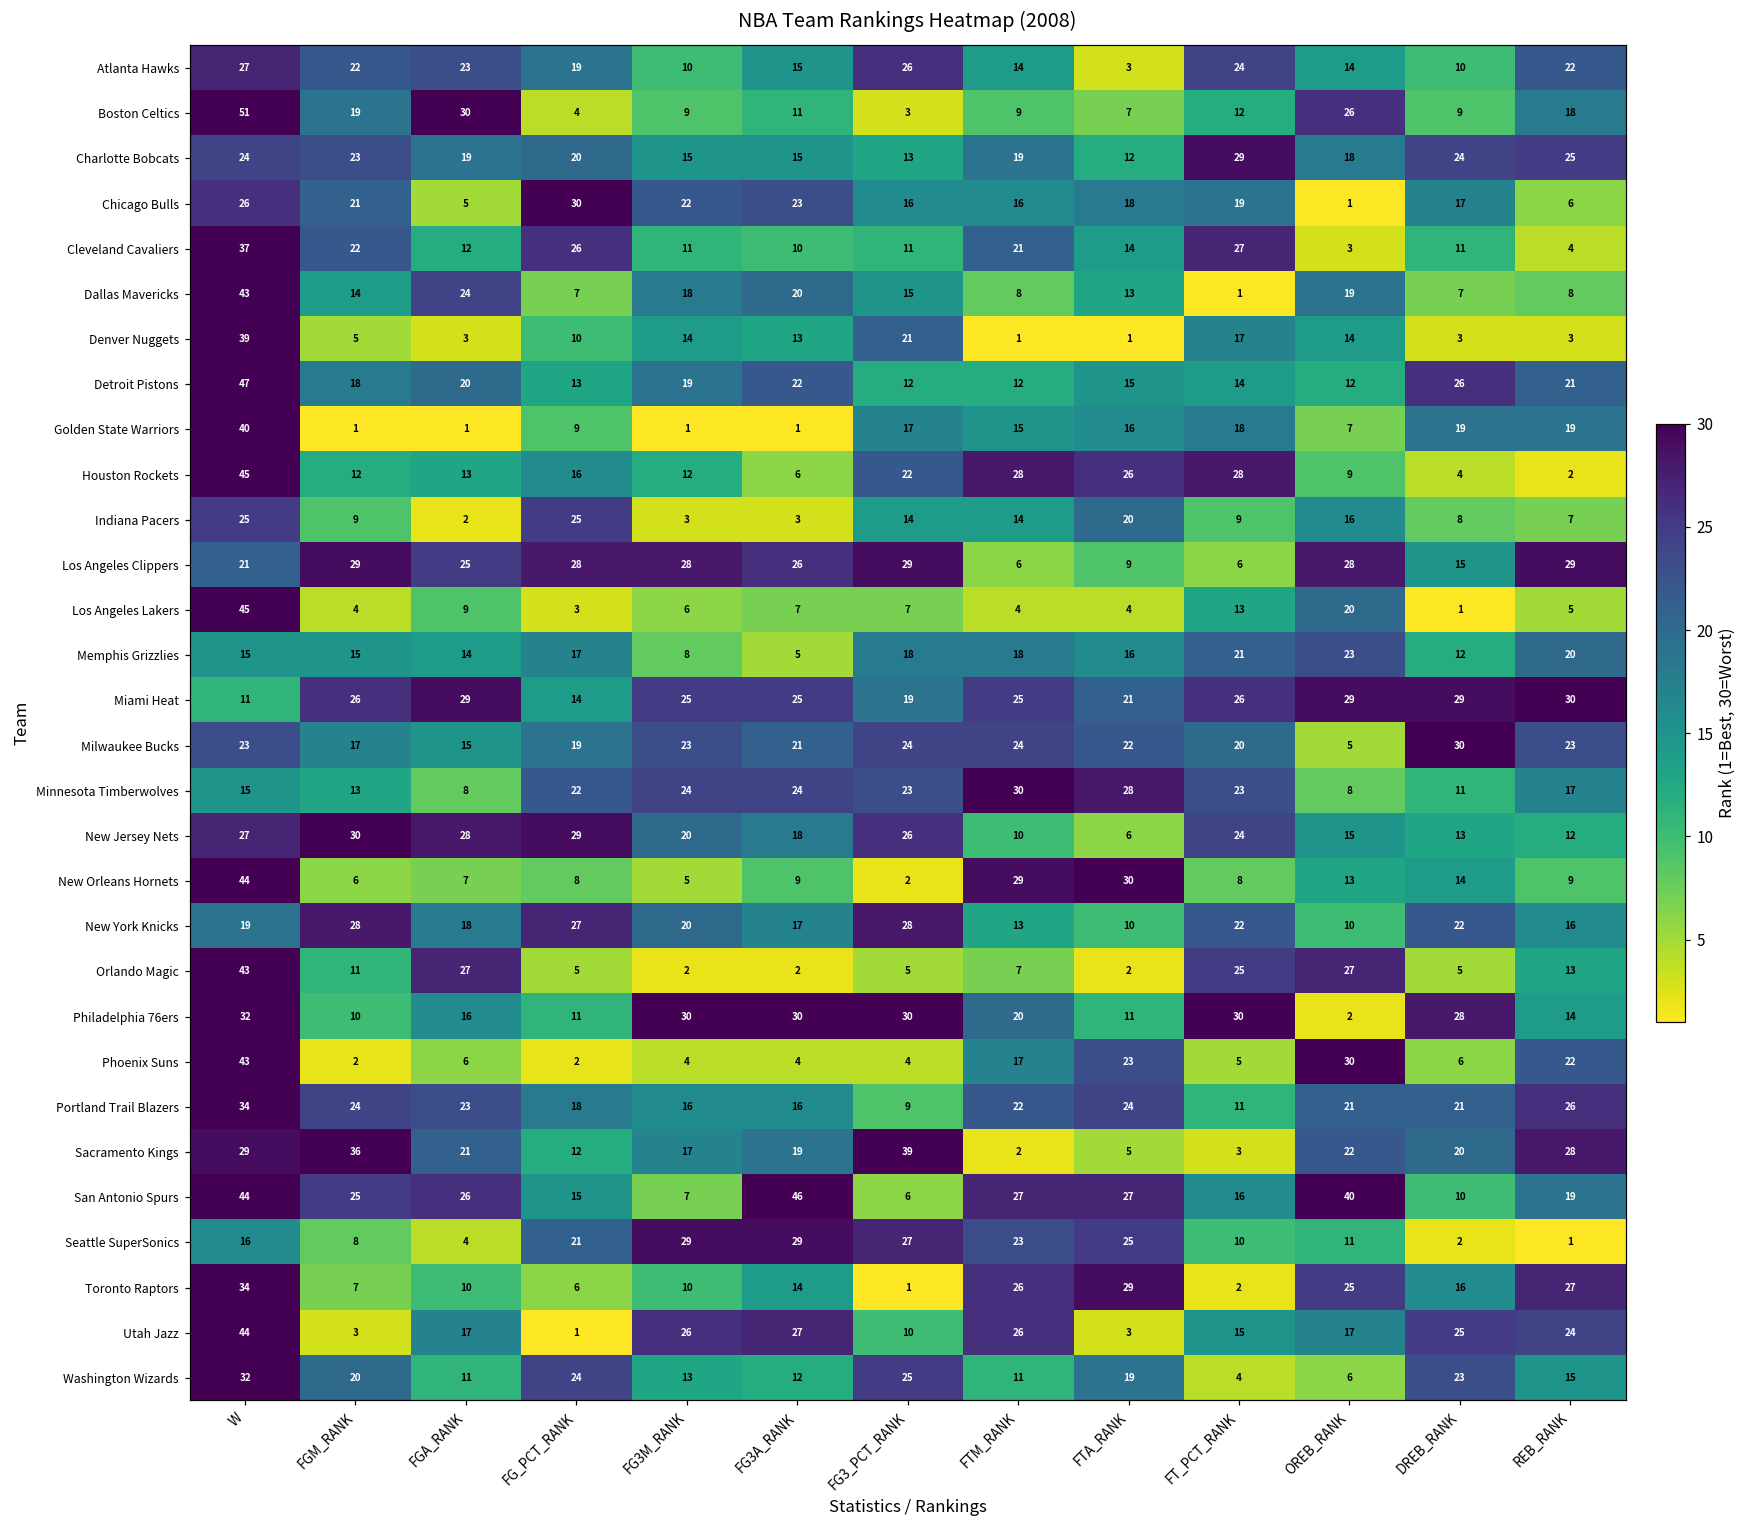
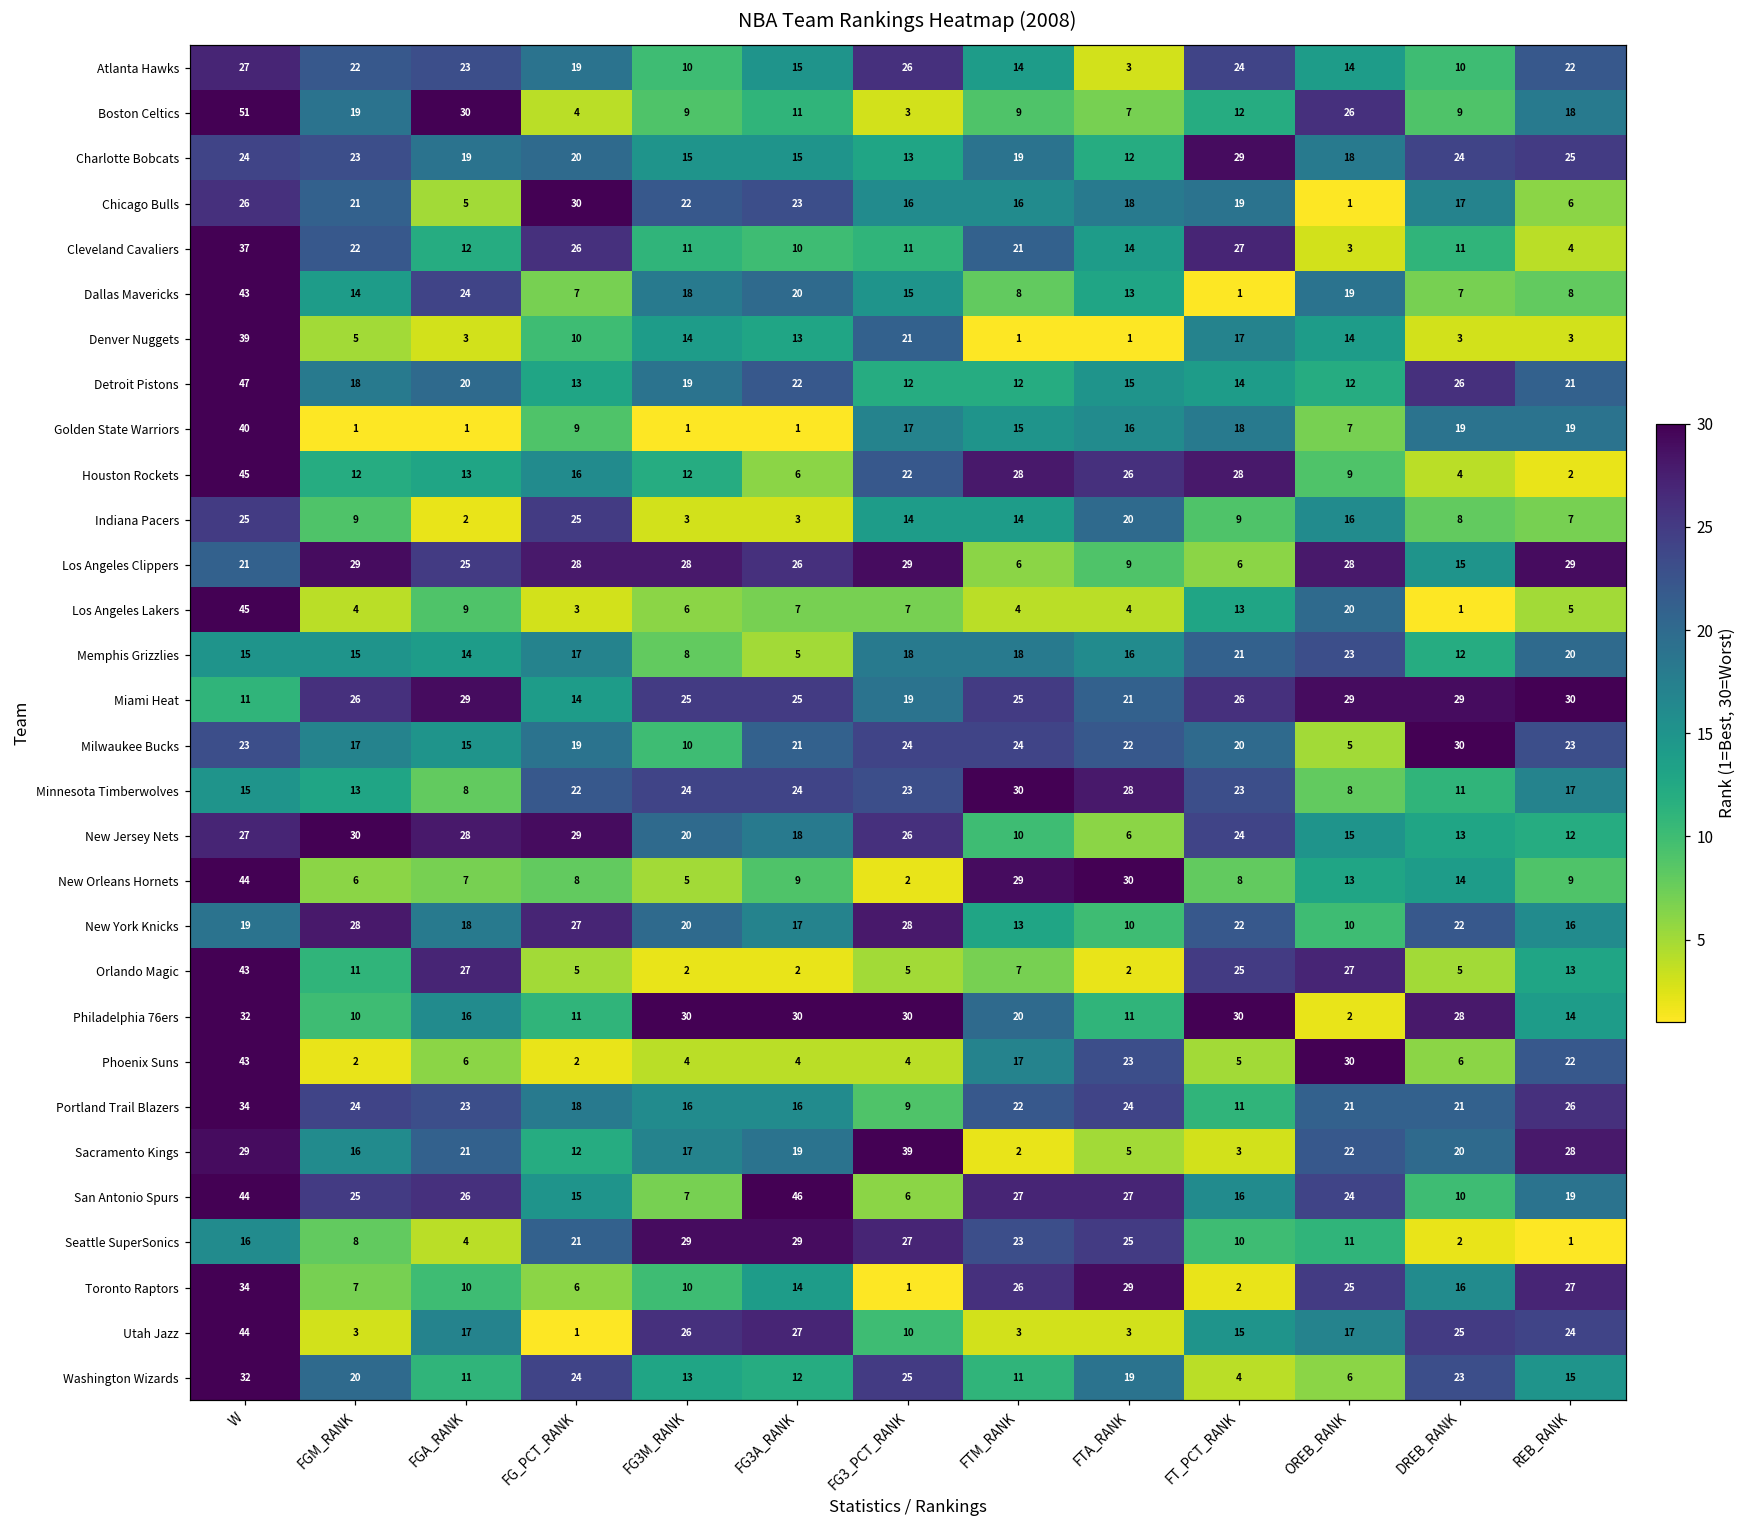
Milwaukee Bucks, FG3M_RANK: 23 -> 10
Sacramento Kings, FGM_RANK: 36 -> 16
San Antonio Spurs, OREB_RANK: 40 -> 24
Utah Jazz, FTM_RANK: 26 -> 3
